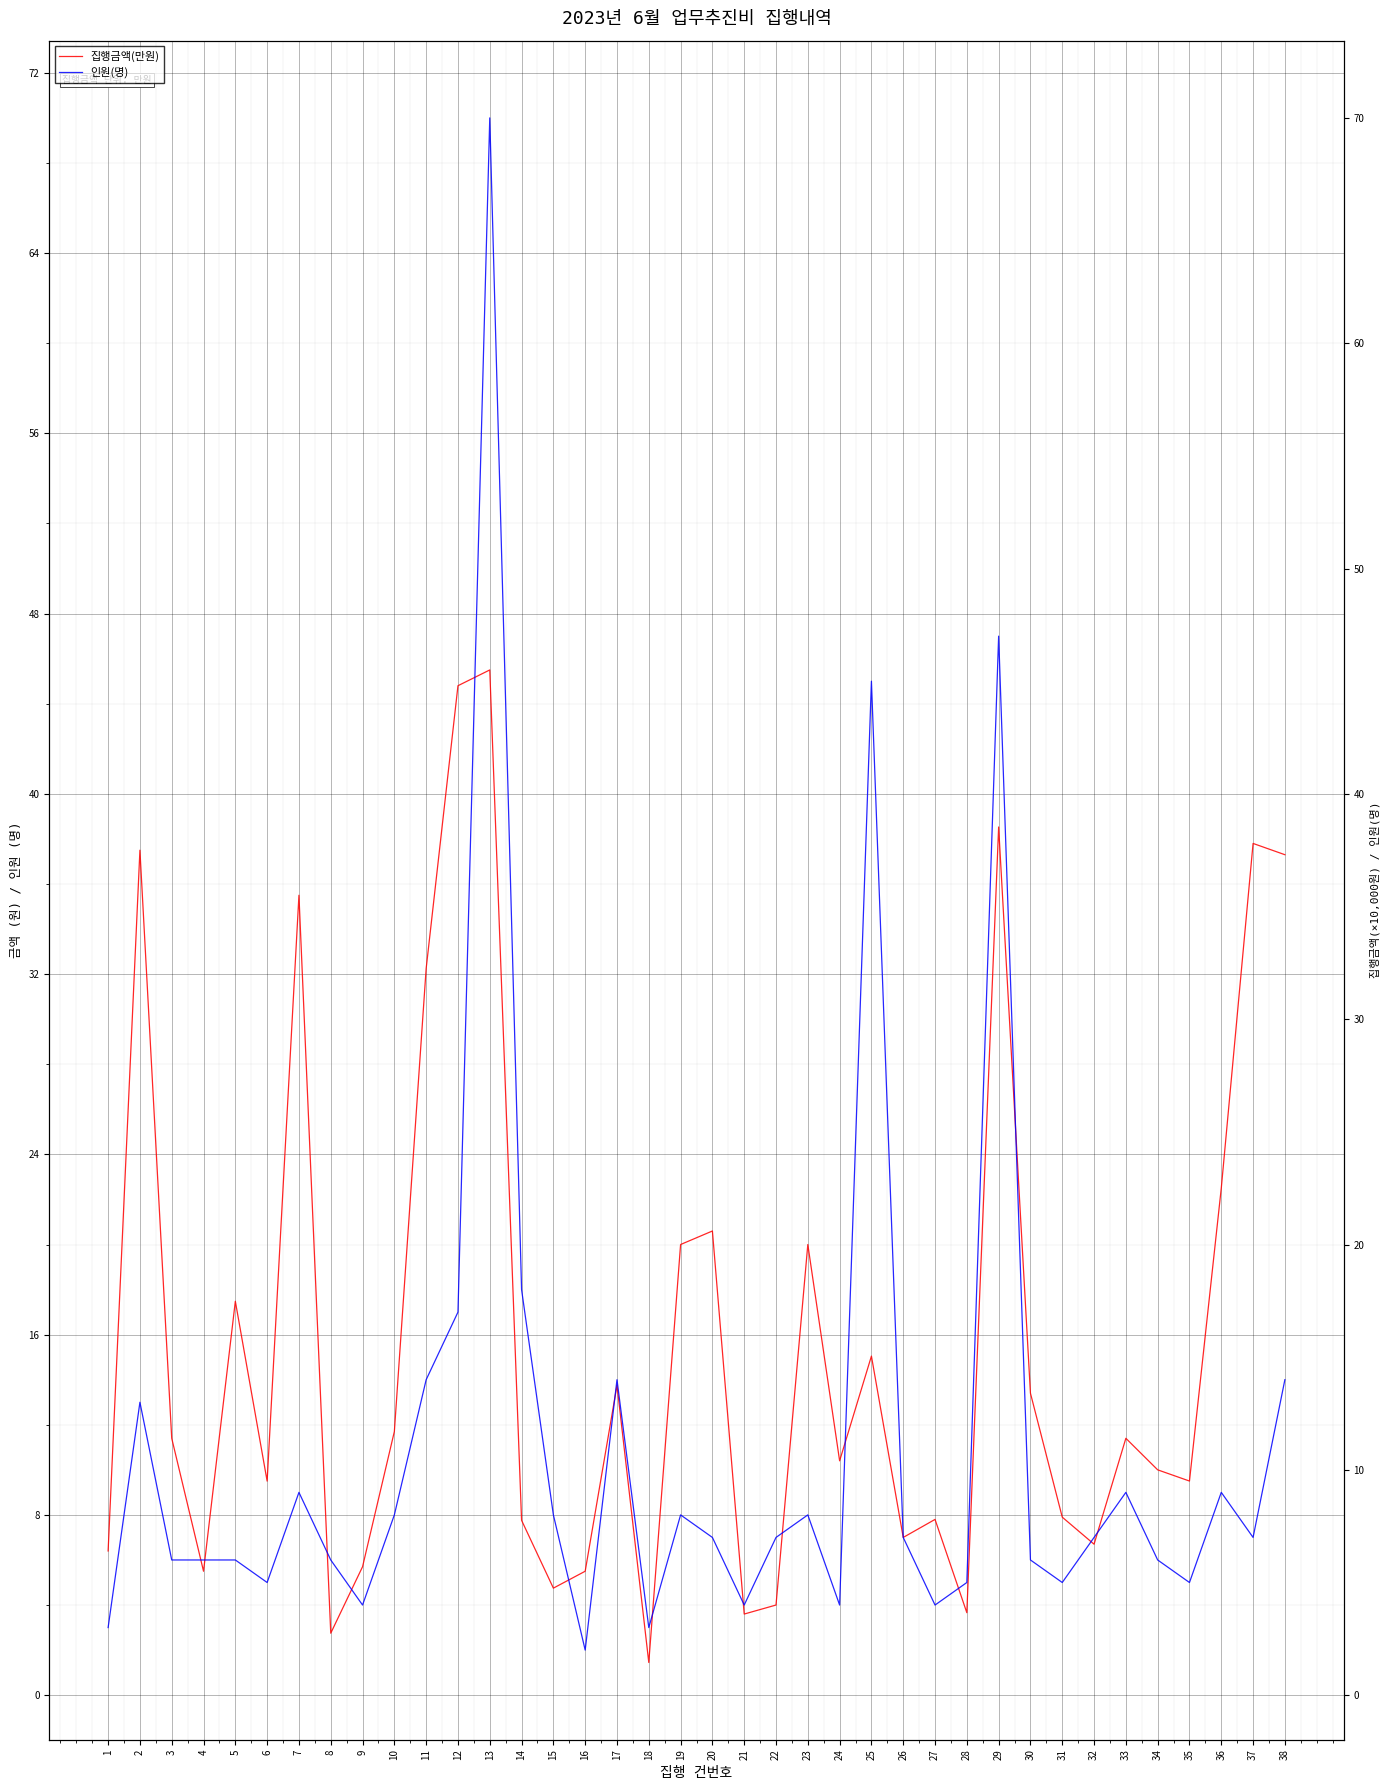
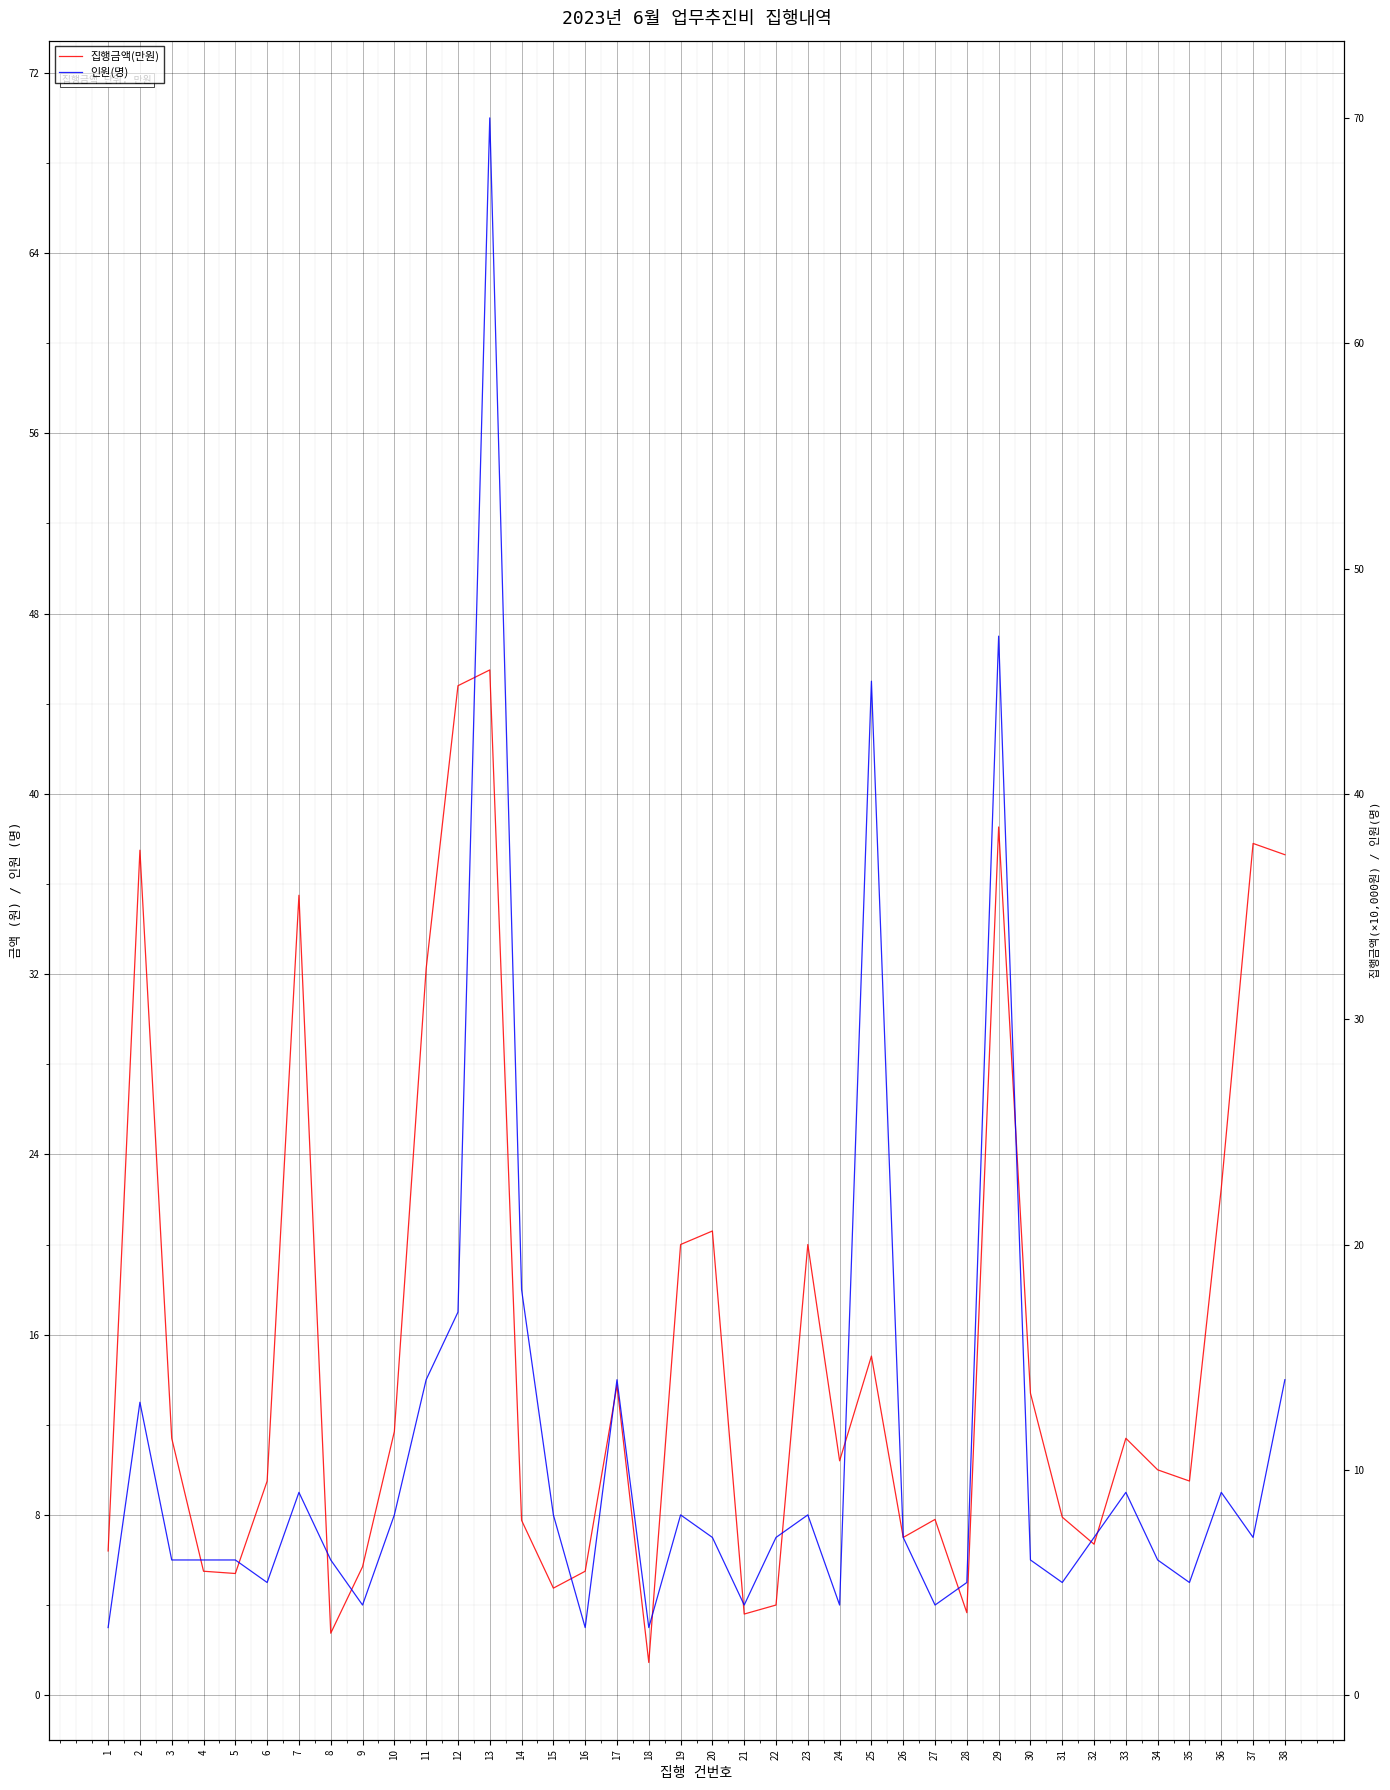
집행금액(만원), 5: 17.5 -> 5.4
인원(명), 16: 2 -> 3
